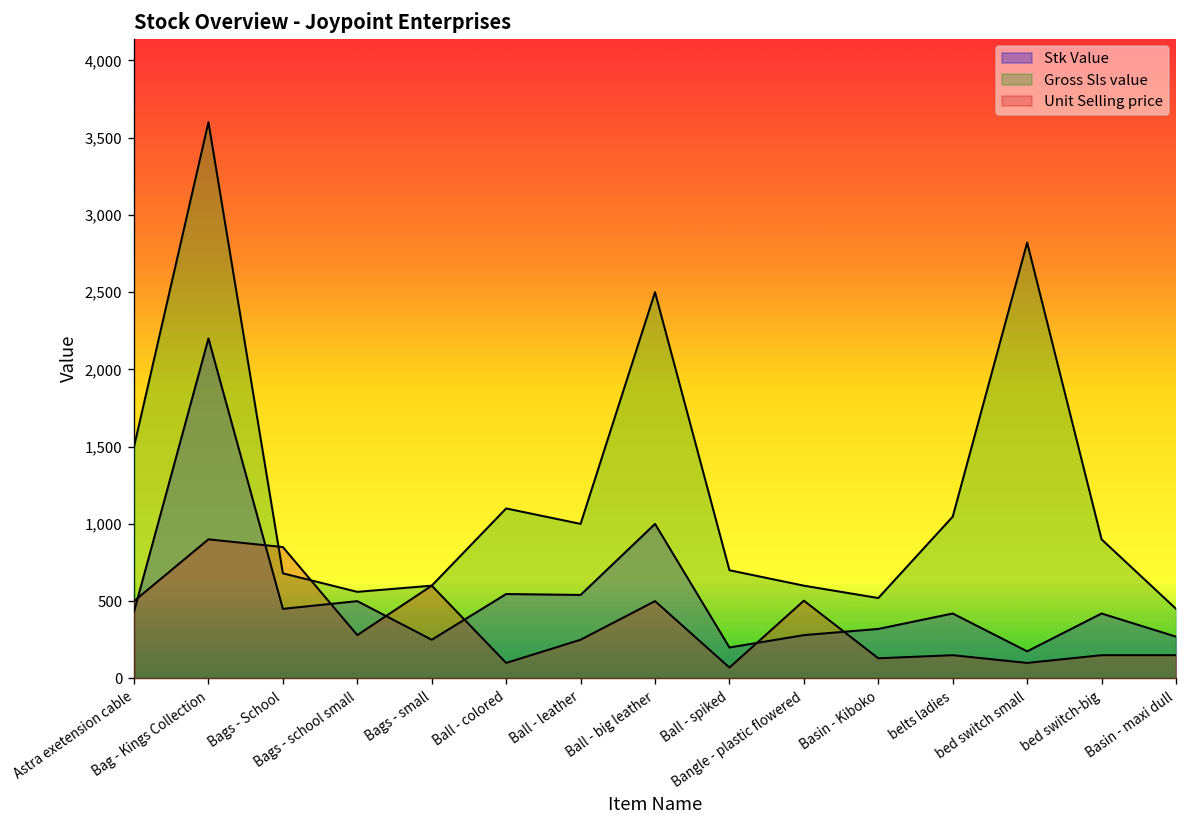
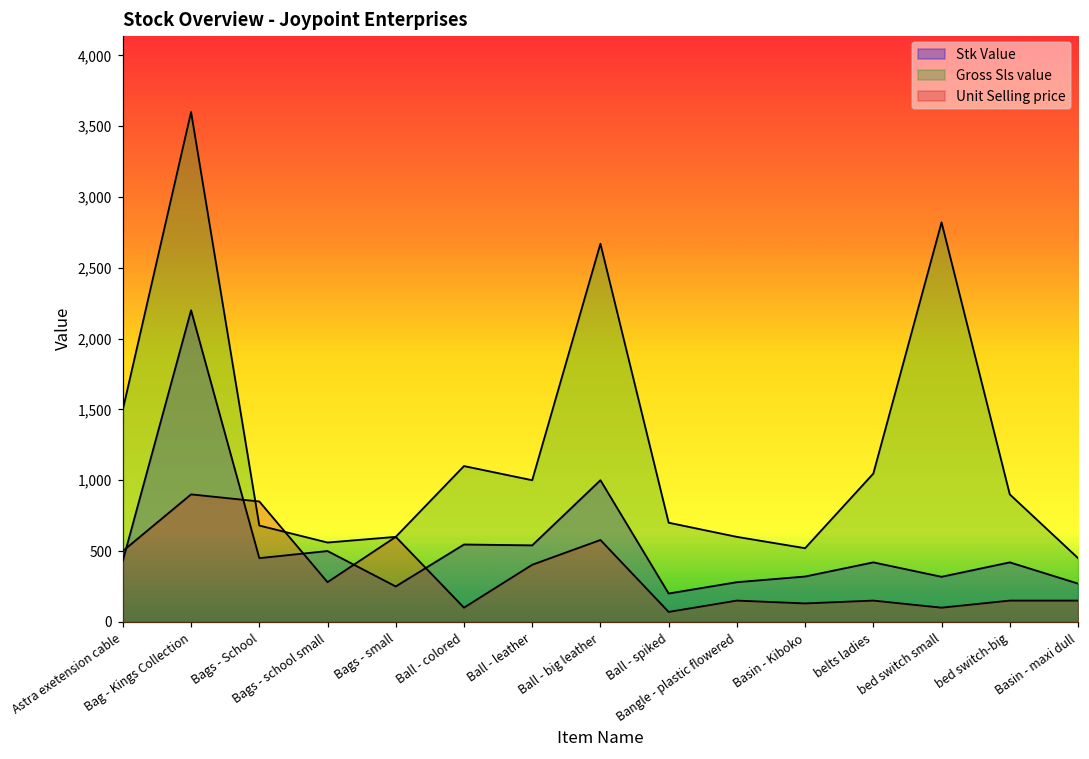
Unit Selling price, Ball - leather: 250 -> 400
Gross Sls value, Ball - big leather: 2,500 -> 2,670
Unit Selling price, Ball - big leather: 500 -> 580
Unit Selling price, Bangle - plastic flowered: 500 -> 150
Stk Value, bed switch small: 180 -> 320
